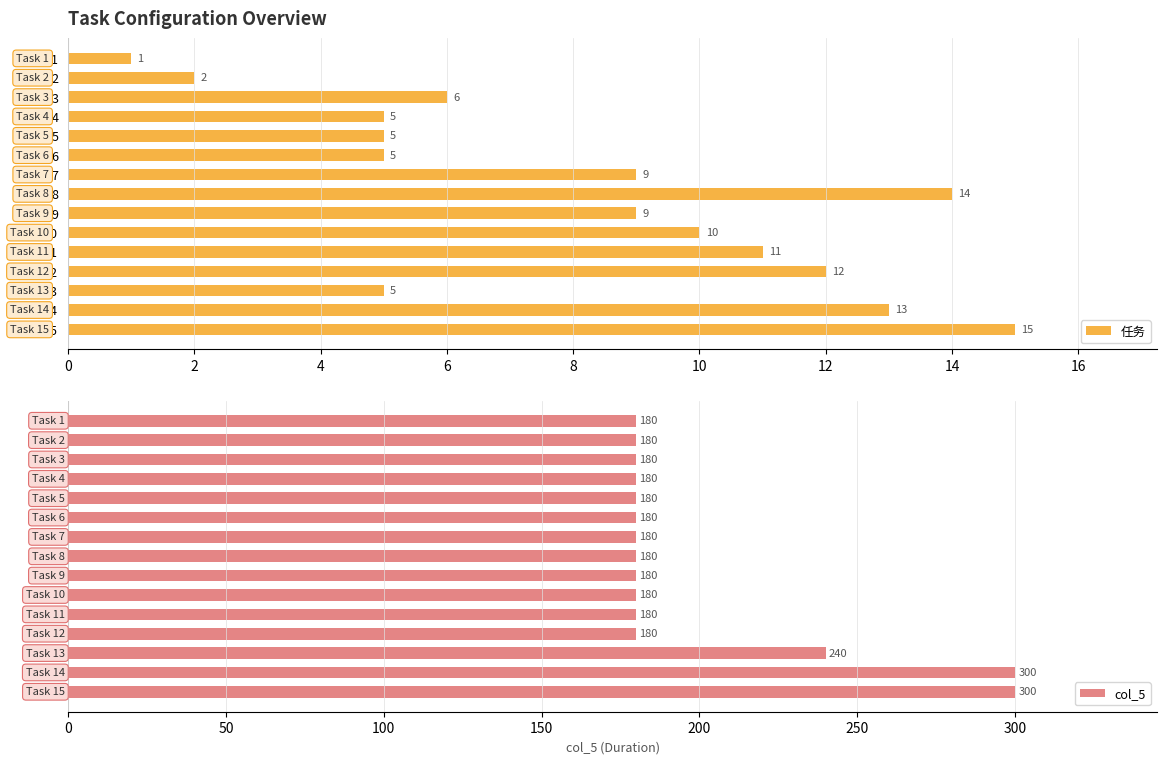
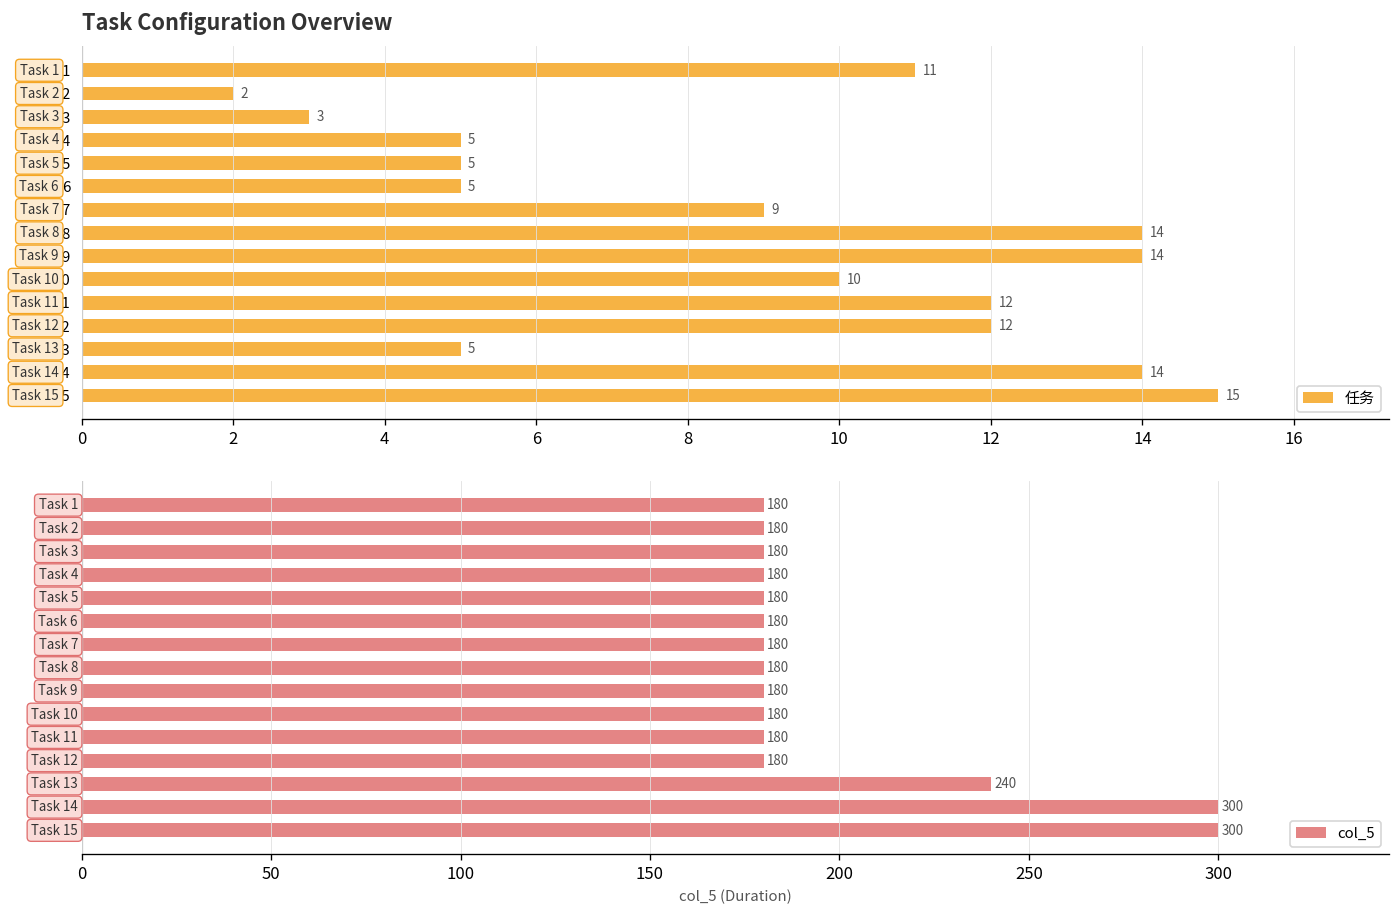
Task Configuration Overview, 1: 1 -> 11
Task Configuration Overview, 3: 6 -> 3
Task Configuration Overview, 9: 9 -> 14
Task Configuration Overview, 11: 11 -> 12
Task Configuration Overview, 14: 13 -> 14
